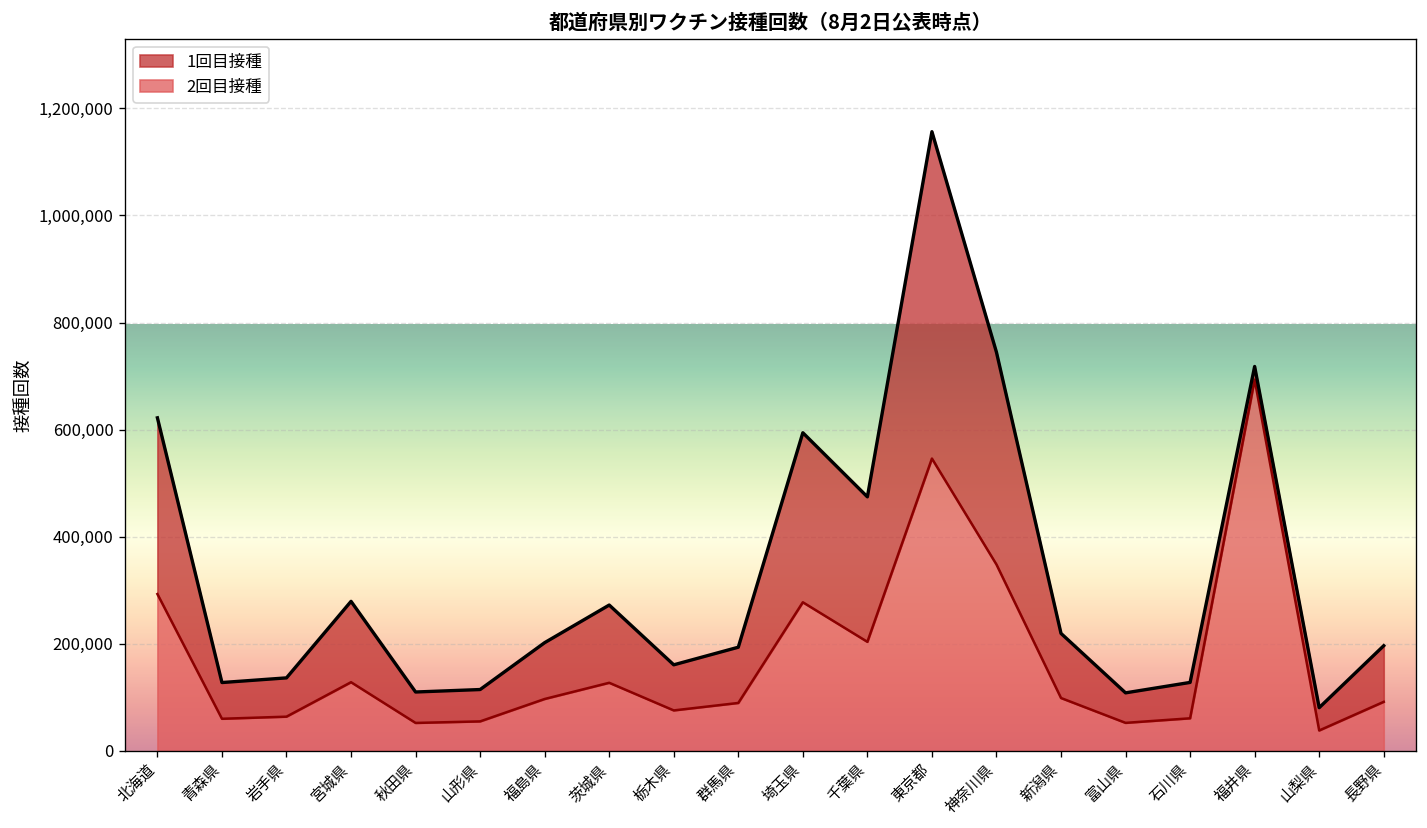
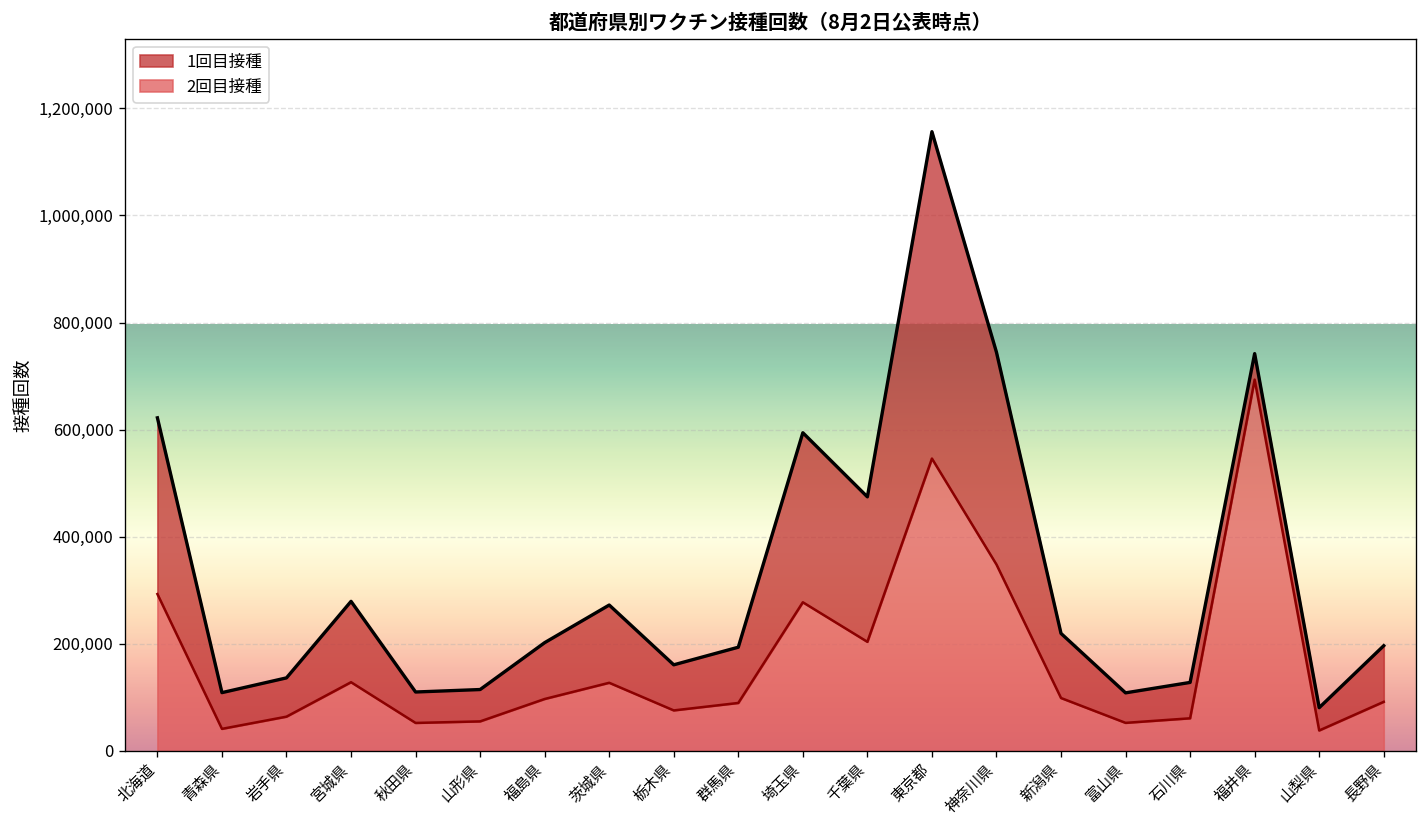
2回目接種, 青森県: 60,000 -> 40,000
1回目接種, 福井県: 20,000 -> 50,000
